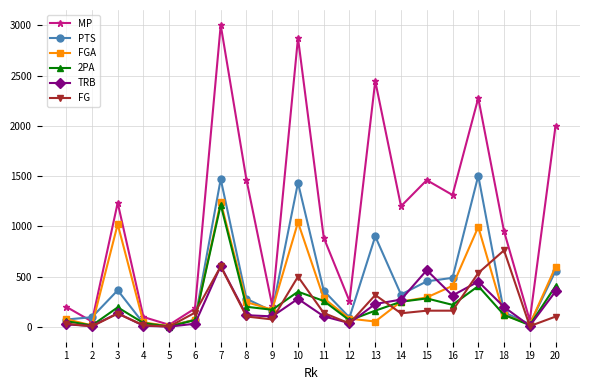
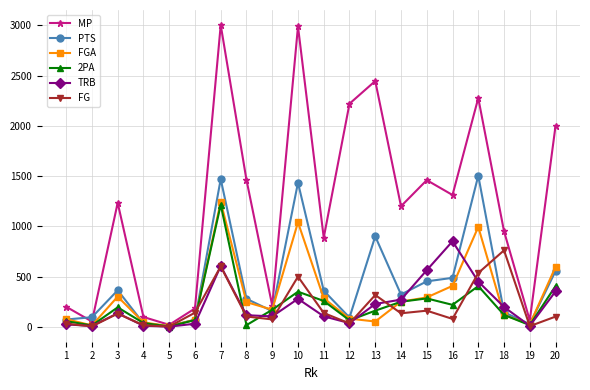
FGA, 3: 1020 -> 300
2PA, 8: 200 -> 20
MP, 10: 2880 -> 2990
MP, 12: 260 -> 2220
TRB, 16: 310 -> 850
FG, 16: 160 -> 80
